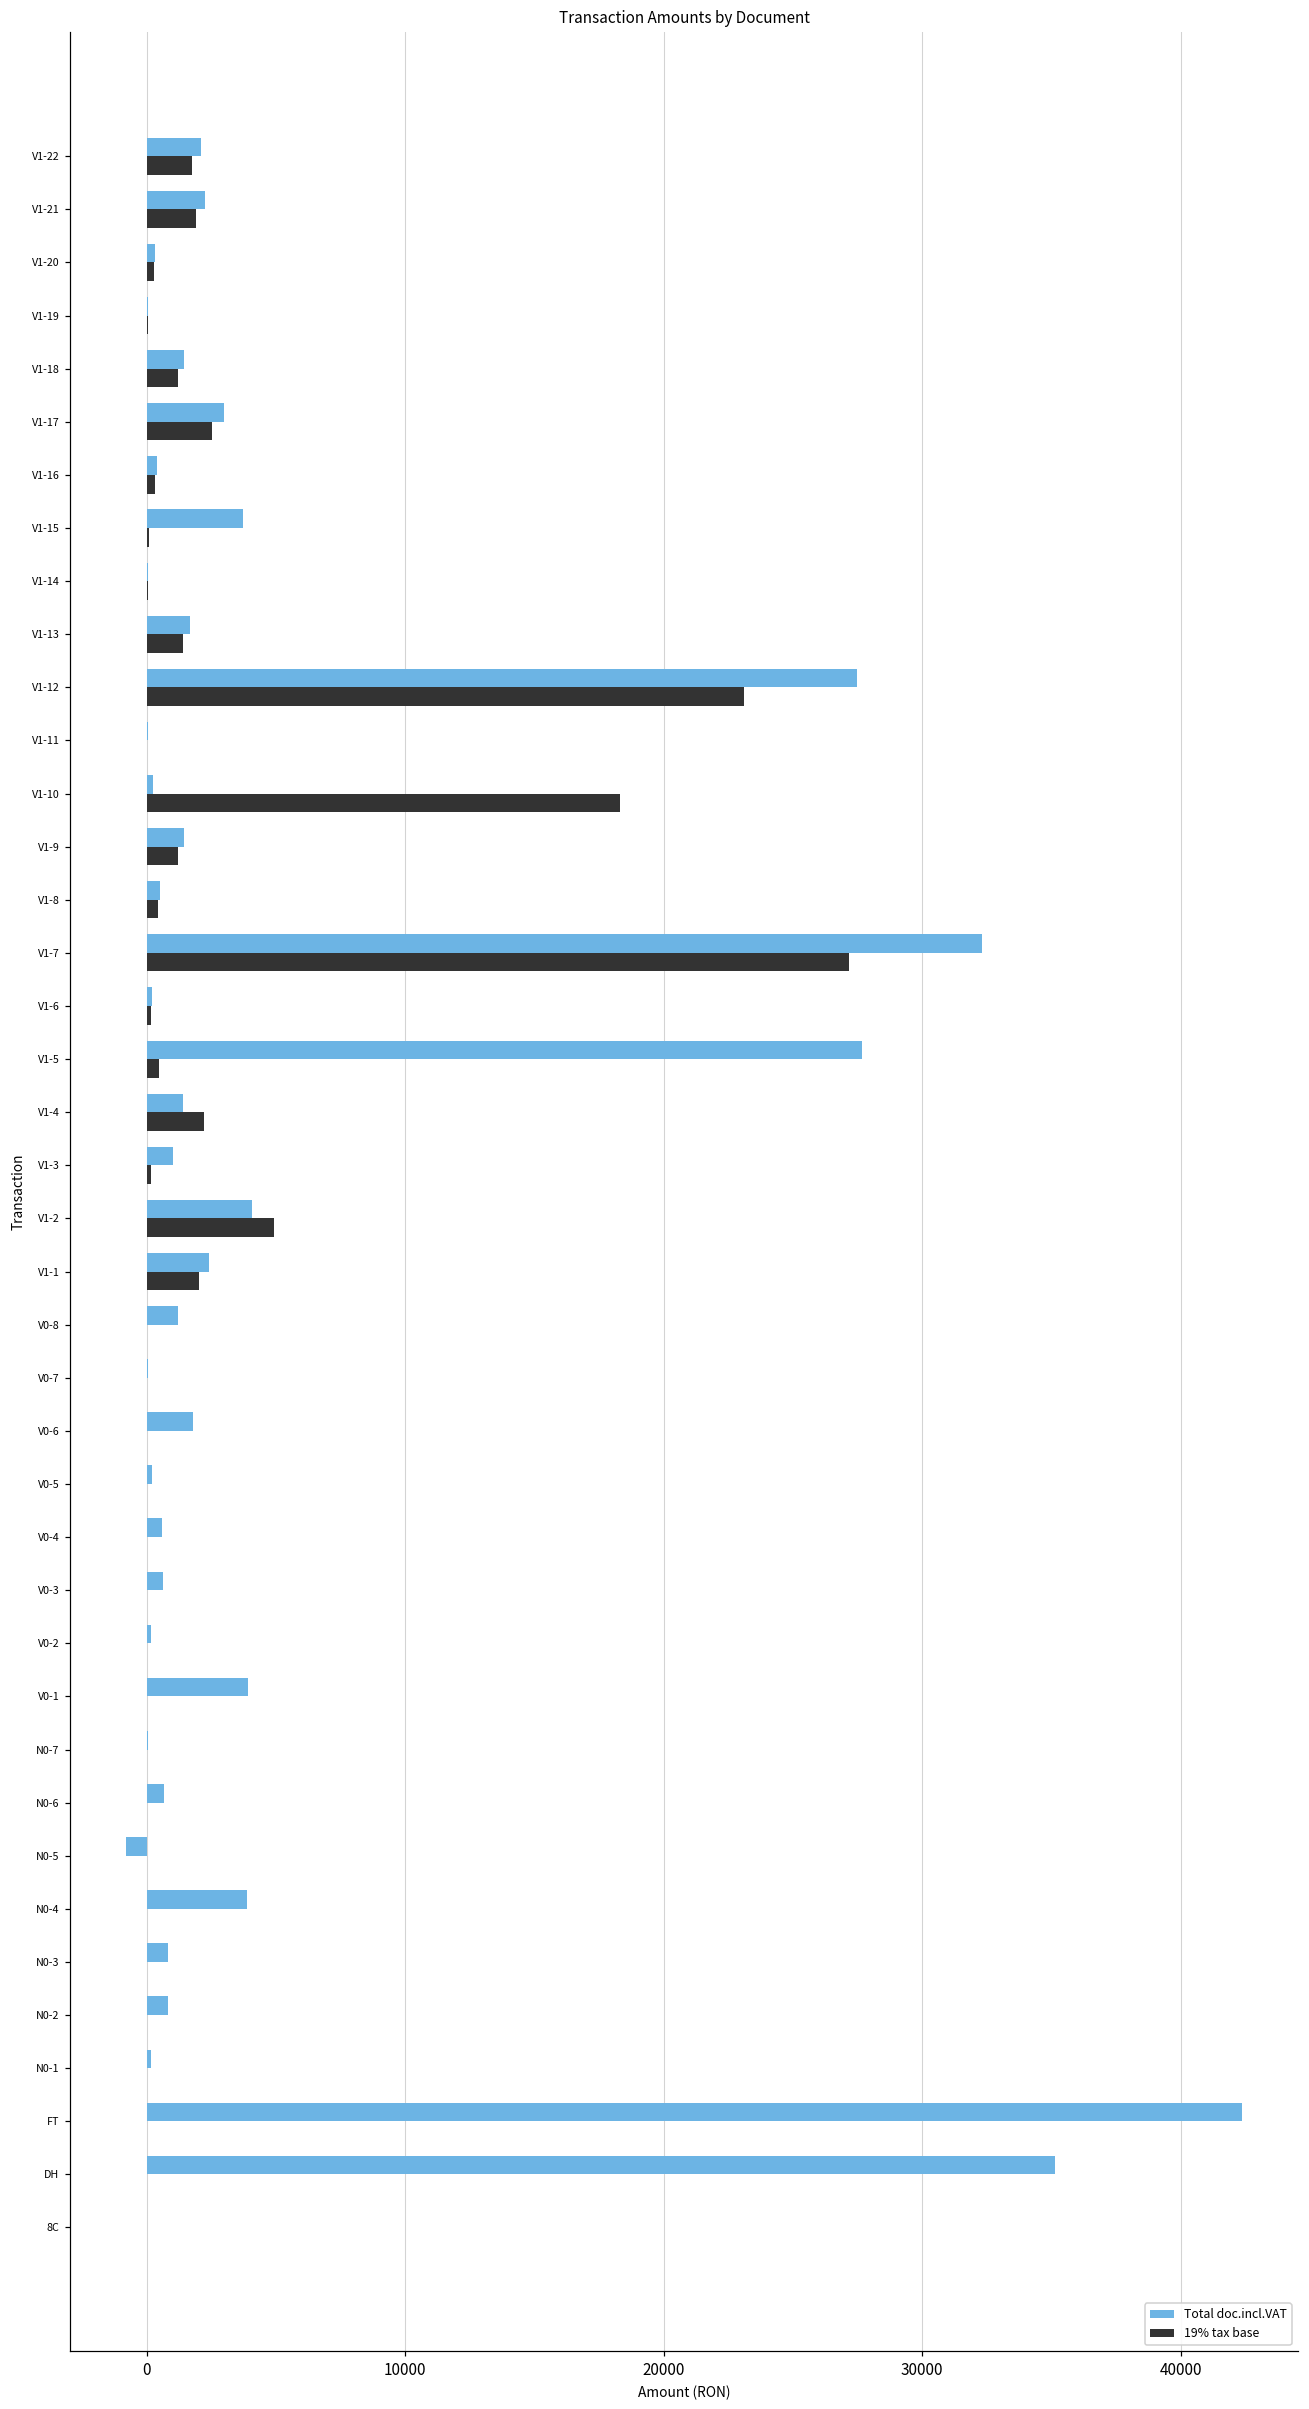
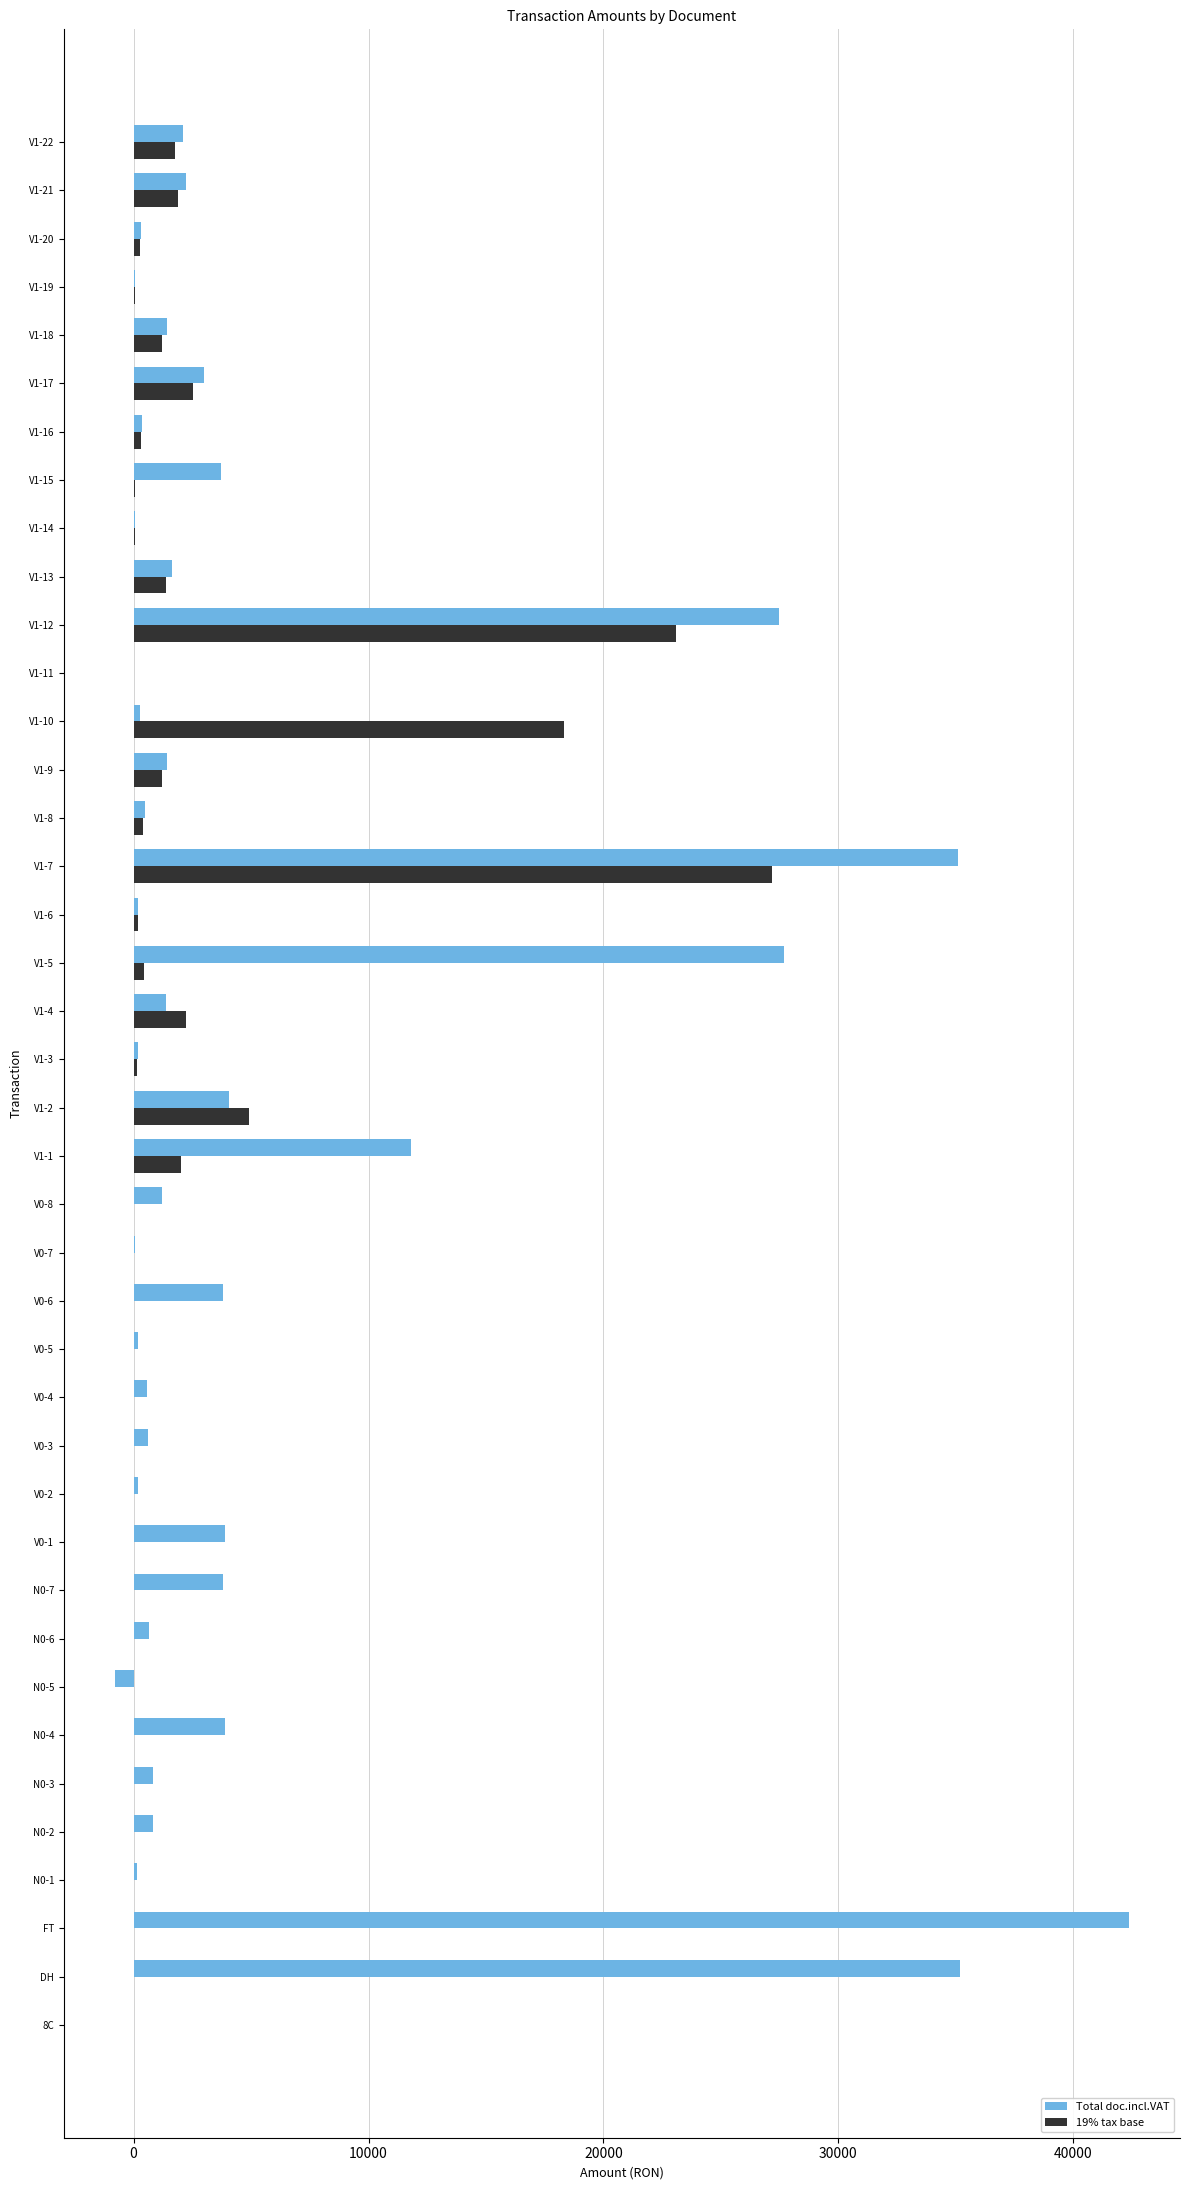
Total doc.incl.VAT, V1-7: 32300 -> 35100
Total doc.incl.VAT, V1-3: 1000 -> 200
Total doc.incl.VAT, V1-1: 2400 -> 11800
Total doc.incl.VAT, V0-6: 1800 -> 3800
Total doc.incl.VAT, N0-7: 100 -> 3800
